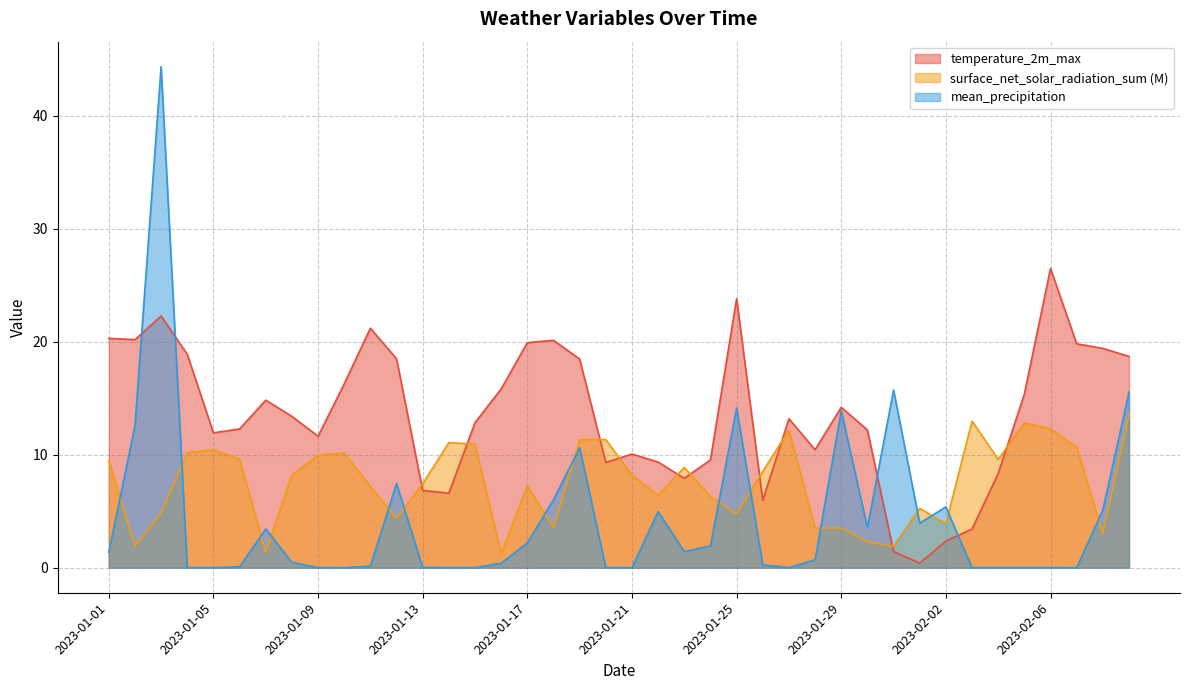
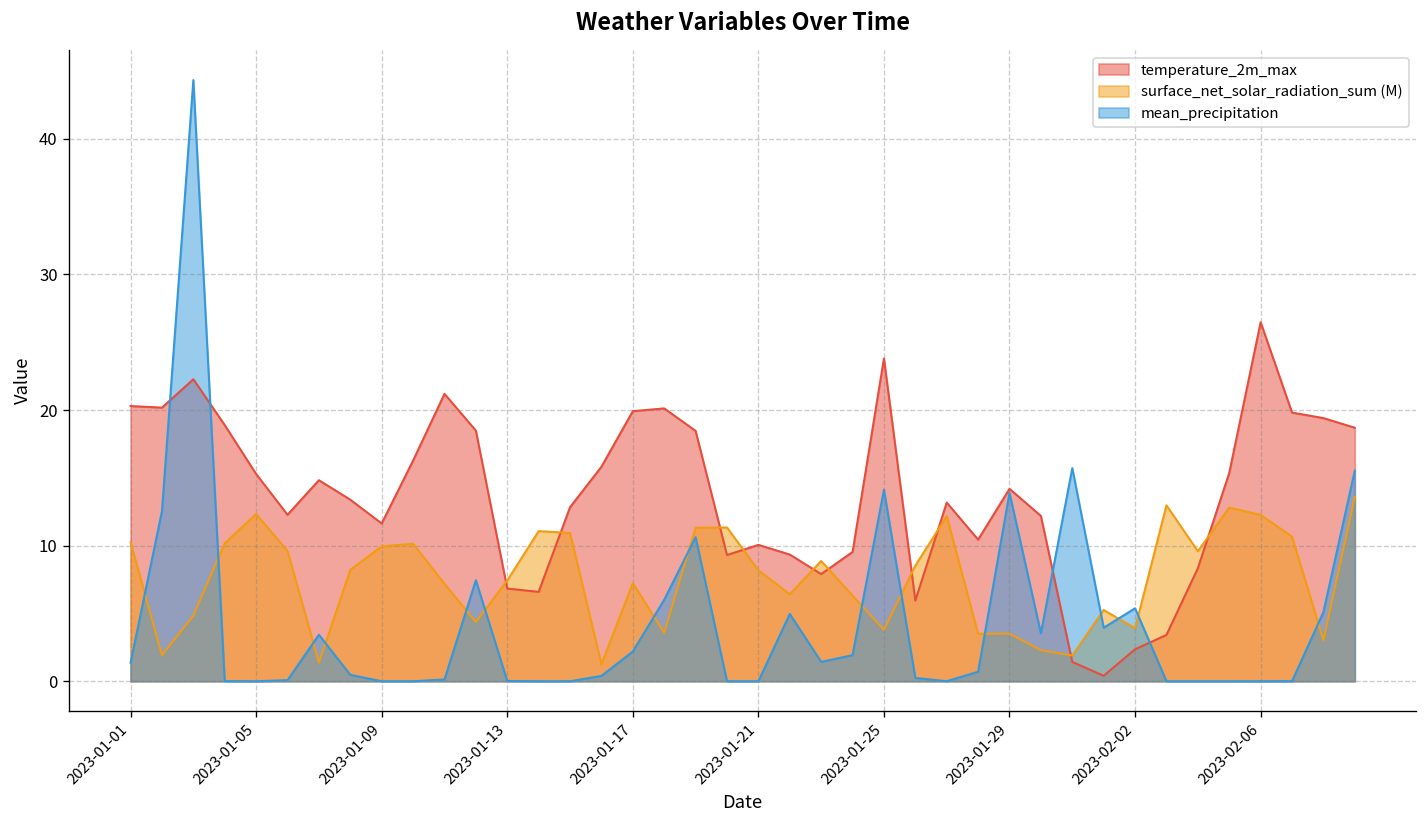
surface_net_solar_radiation_sum (M), 2023-01-01: 9.5 -> 10.2
temperature_2m_max, 2023-01-05: 11.9 -> 15.3
surface_net_solar_radiation_sum (M), 2023-01-05: 10.4 -> 12.3
surface_net_solar_radiation_sum (M), 2023-01-25: 4.8 -> 3.8
